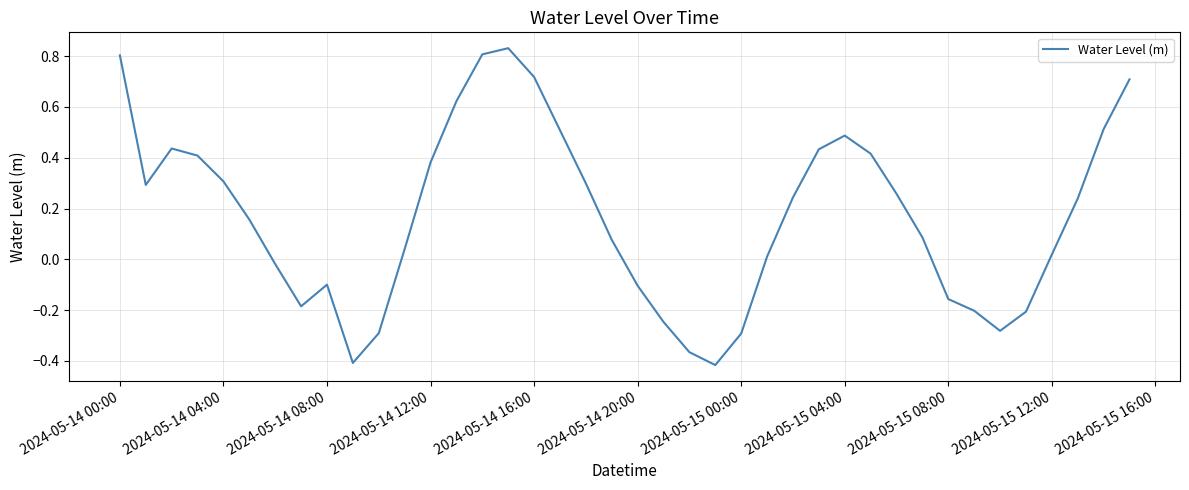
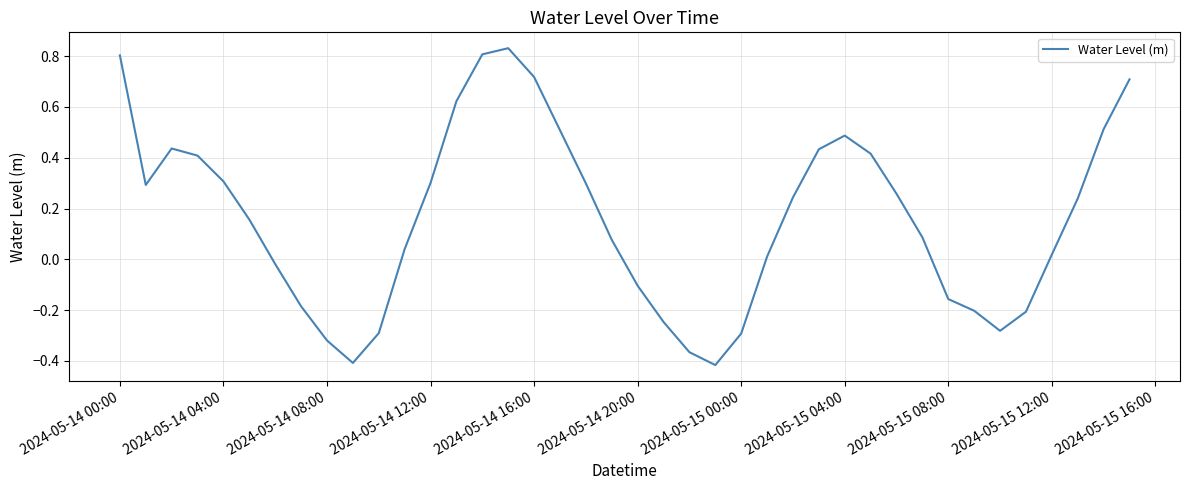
2024-05-14 08:00: -0.10 -> -0.32
2024-05-14 12:00: 0.38 -> 0.30
